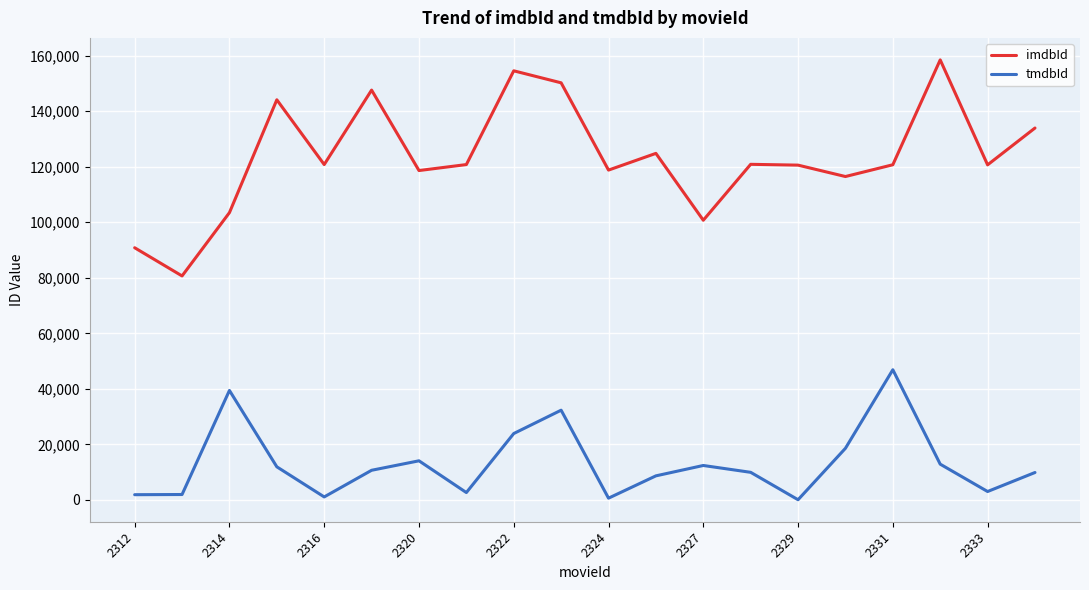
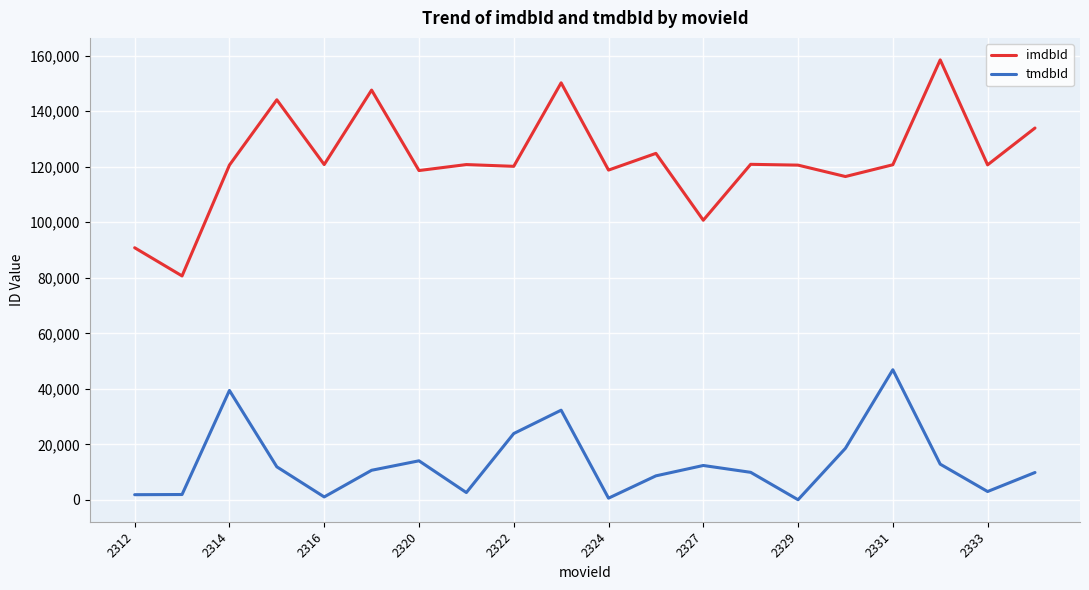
imdbId, 2314: 103,000 -> 121,000
imdbId, 2322: 155,000 -> 120,000
